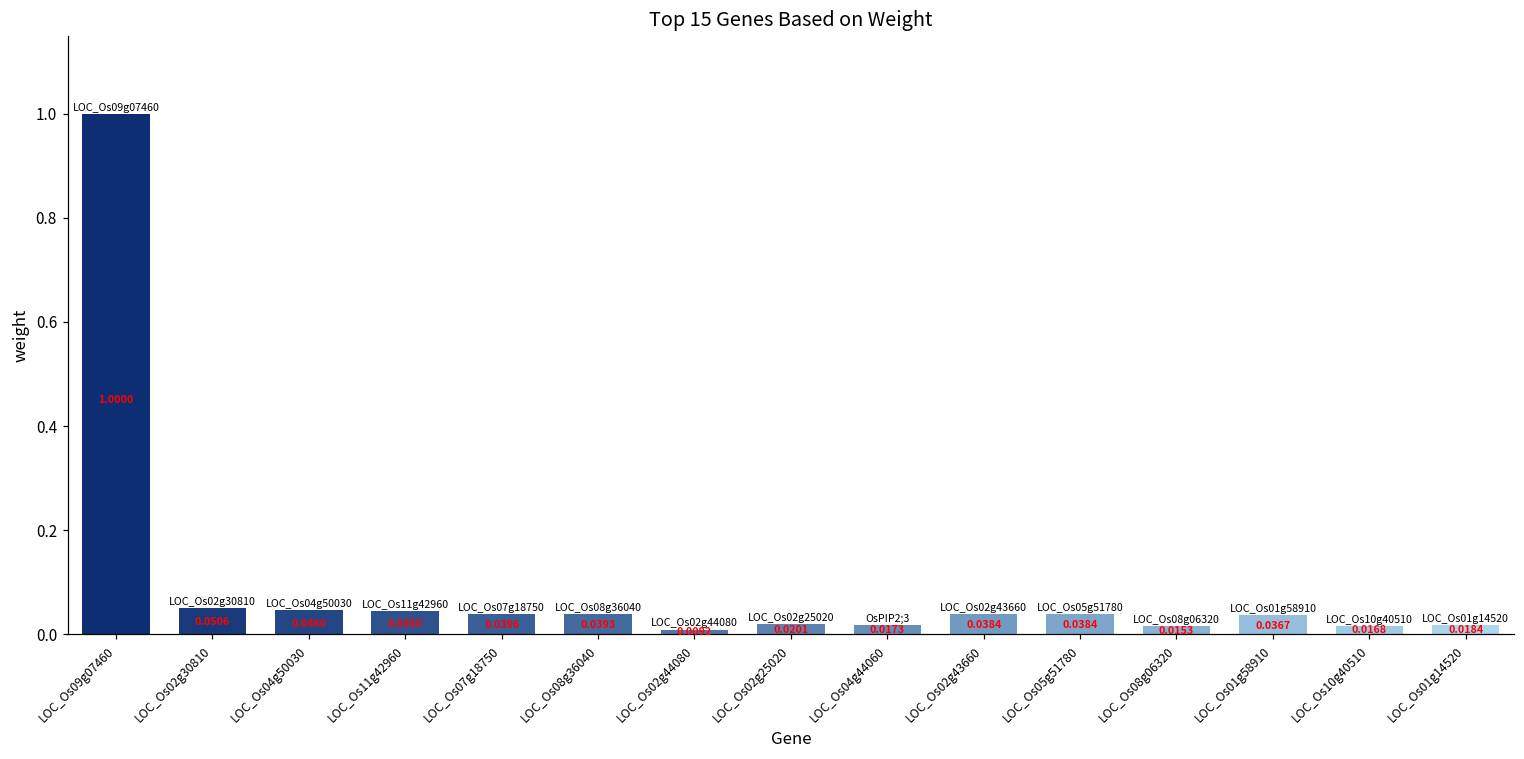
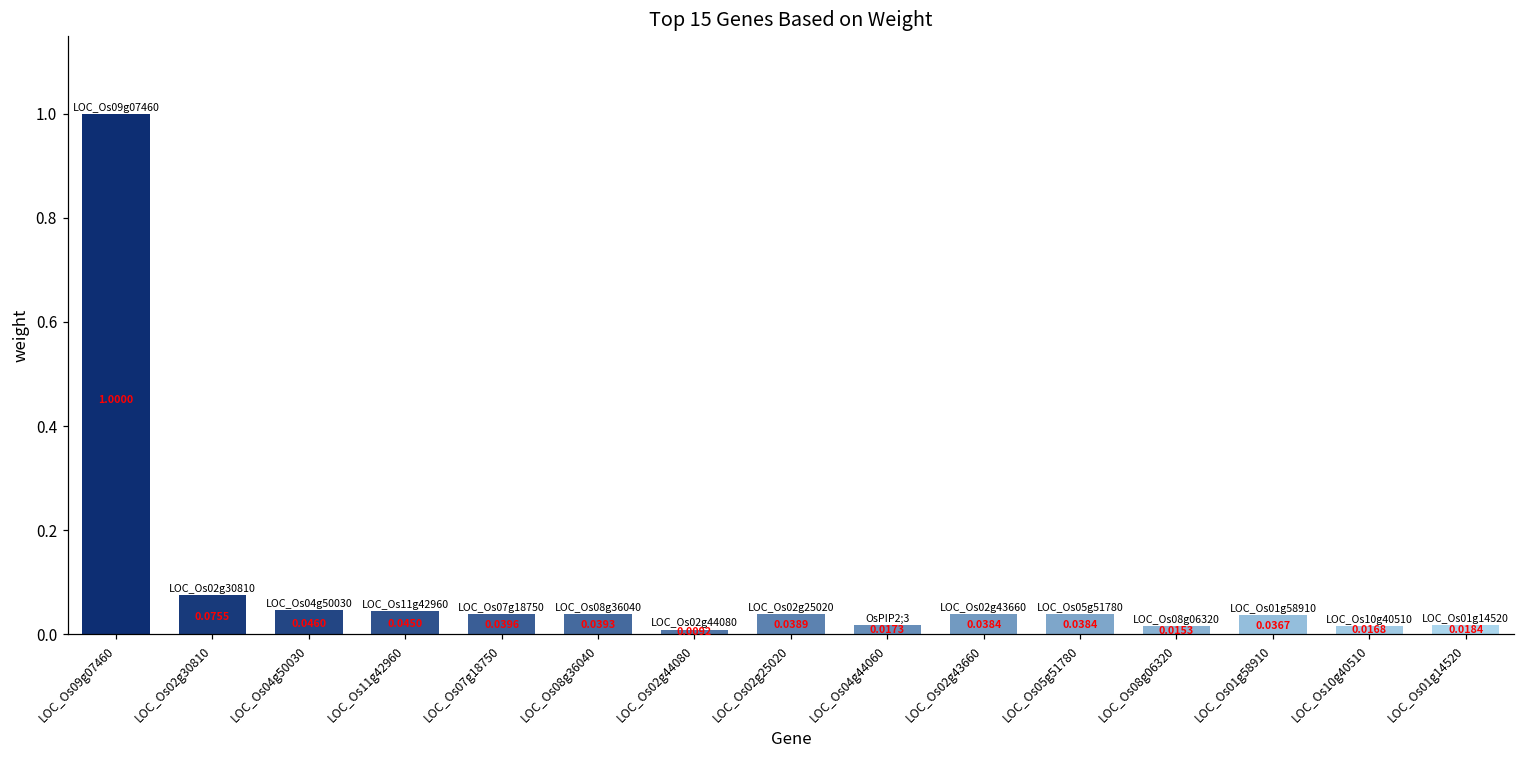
LOC_Os02g30810: 0.0506 -> 0.0755
LOC_Os02g25020: 0.0201 -> 0.0389
